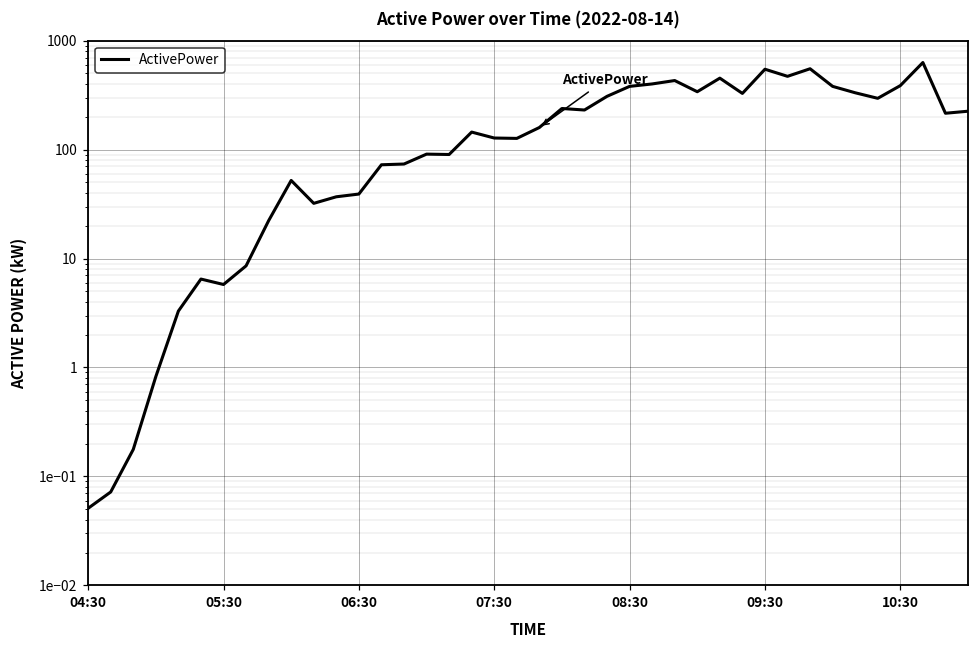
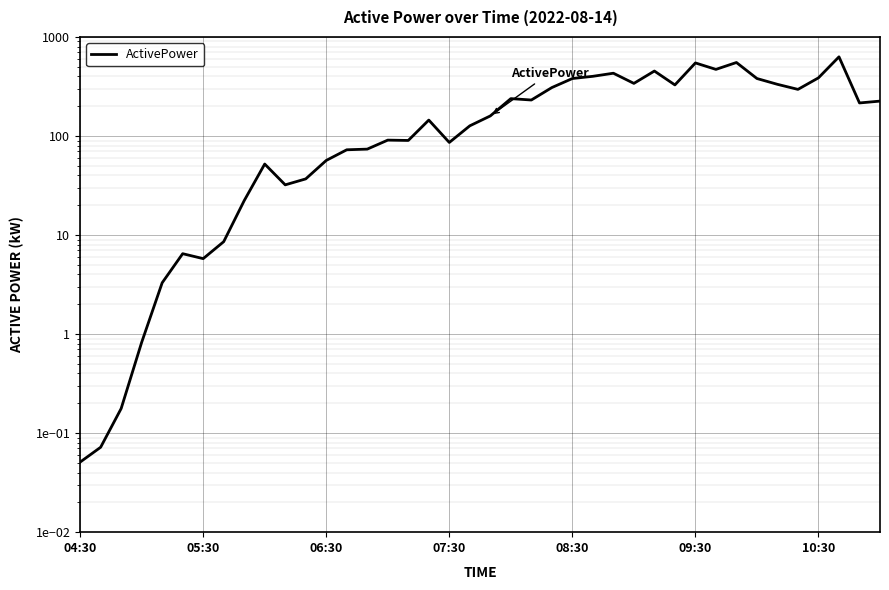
06:30: 39 -> 60
07:30: 130 -> 90
